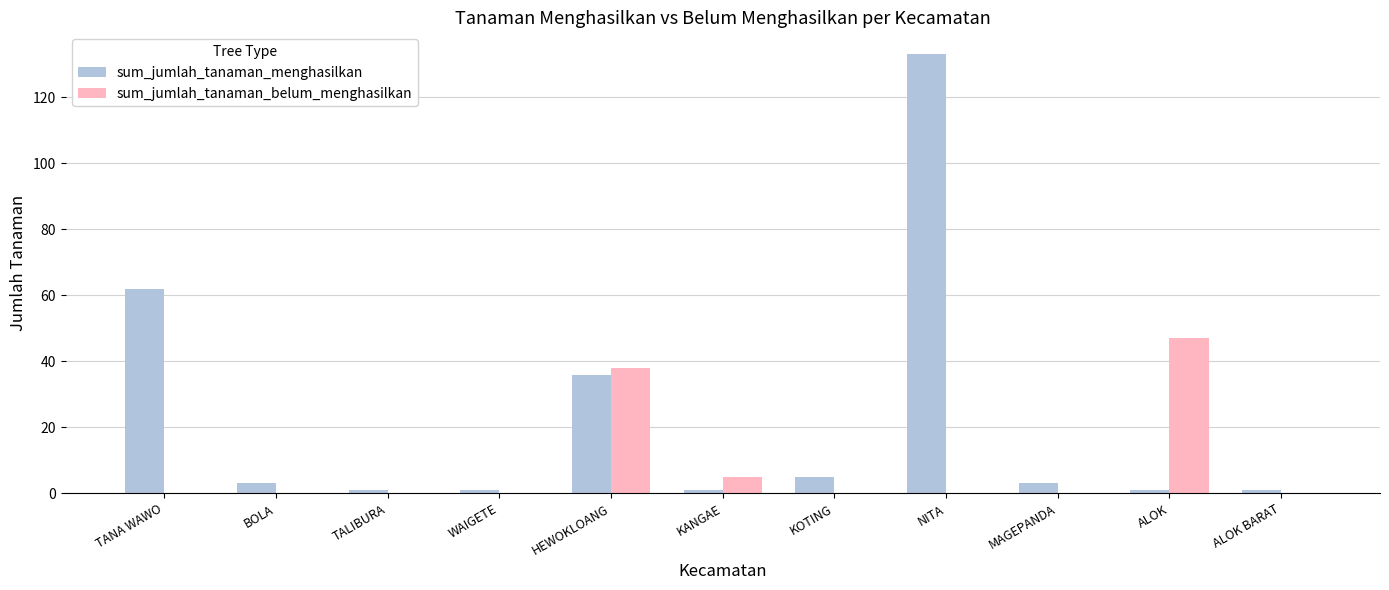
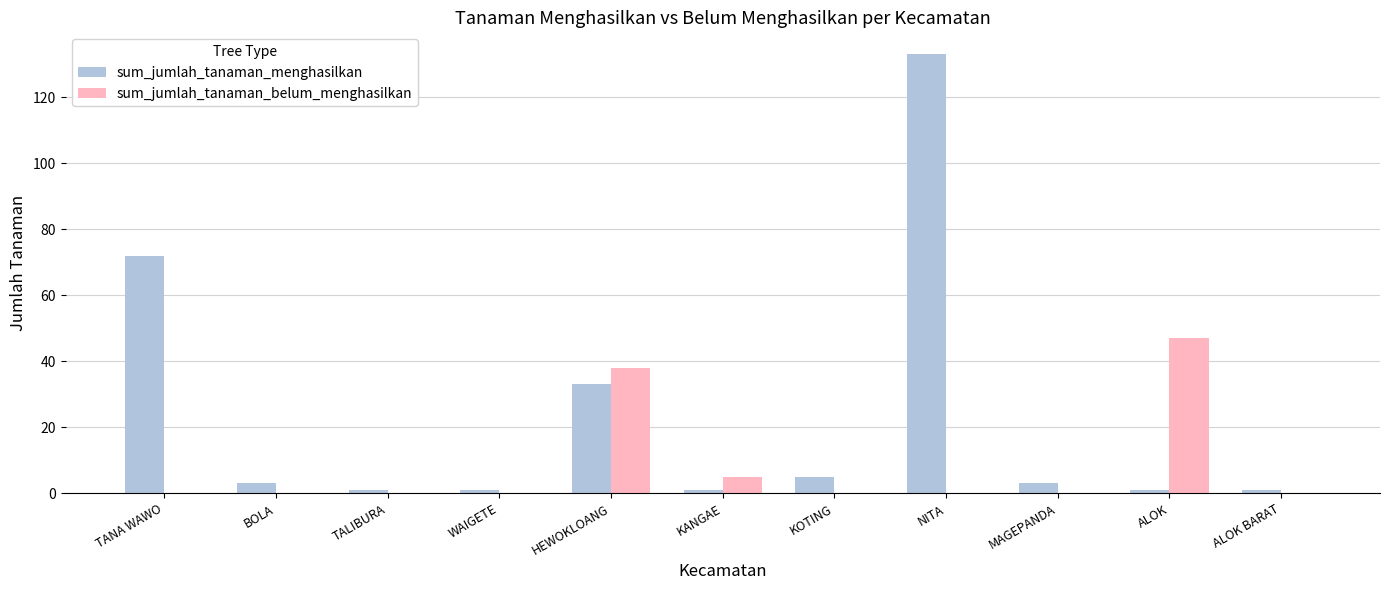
sum_jumlah_tanaman_menghasilkan, TANA WAWO: 62 -> 72
sum_jumlah_tanaman_menghasilkan, HEWOKLOANG: 36 -> 33
